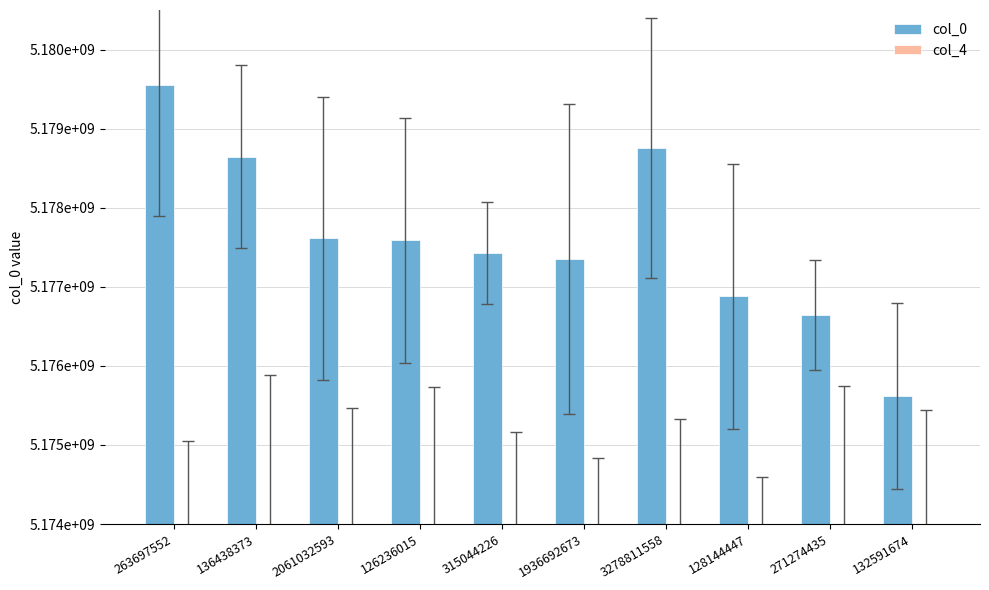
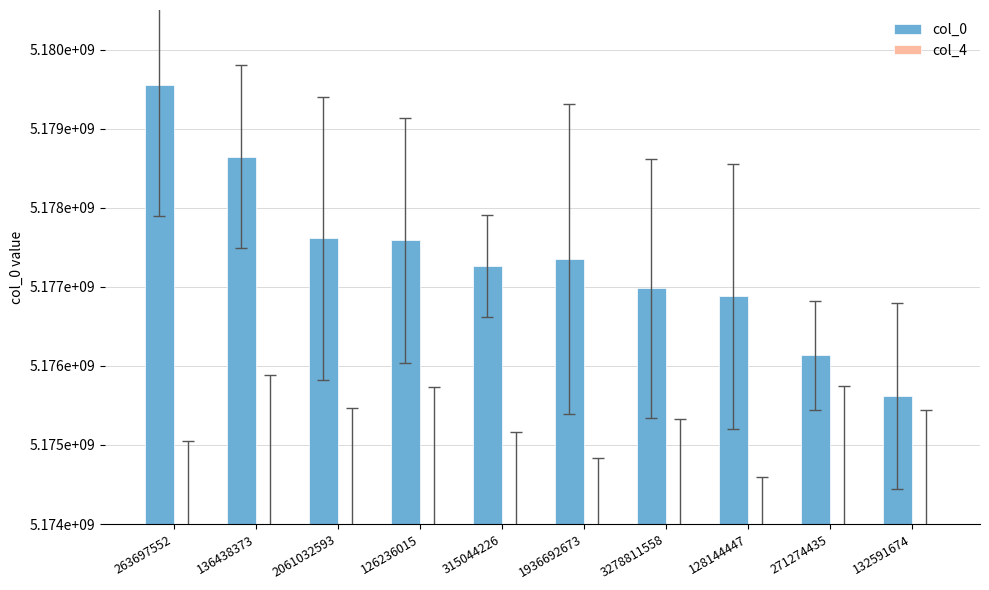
col_0, 315044226: 5177400000 -> 5177300000
col_0, 3278811558: 5178800000 -> 5177000000
col_0, 271274435: 5176600000 -> 5176100000
